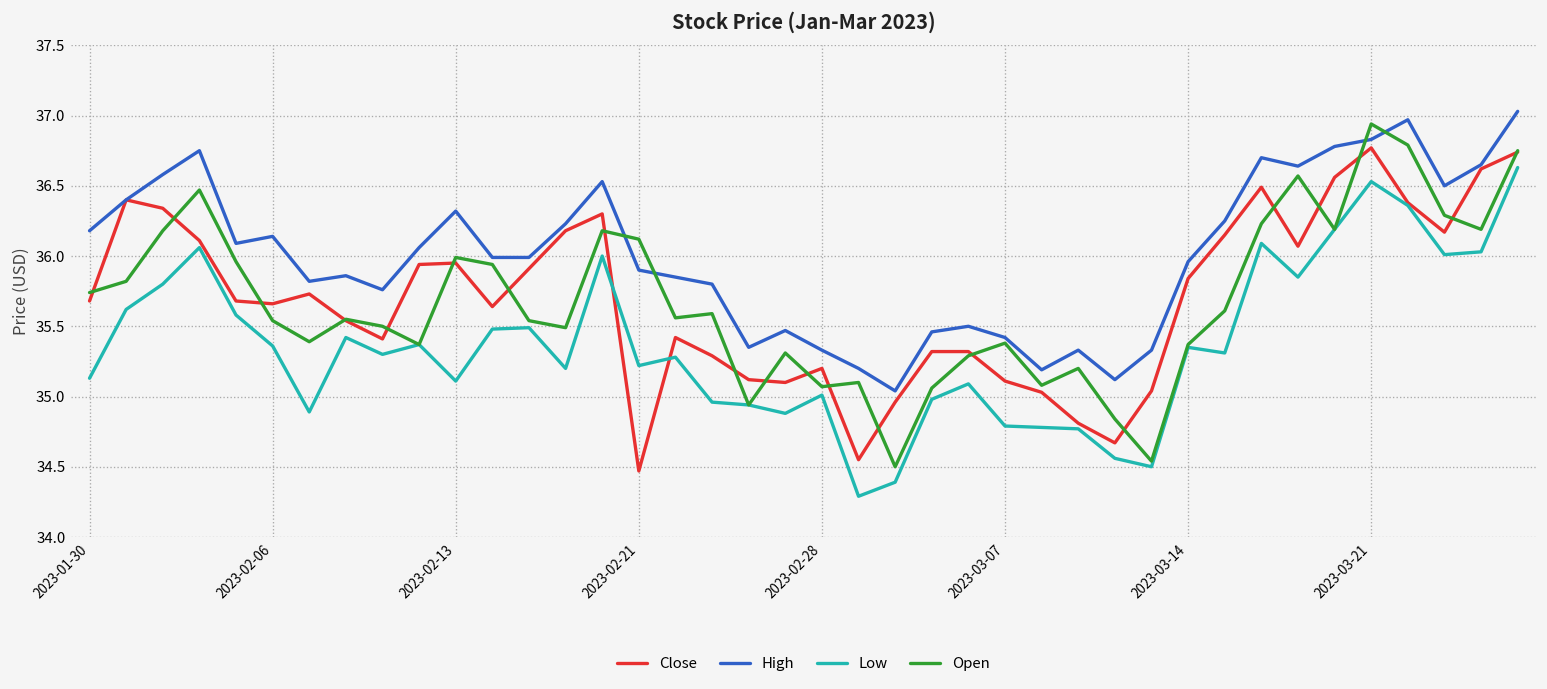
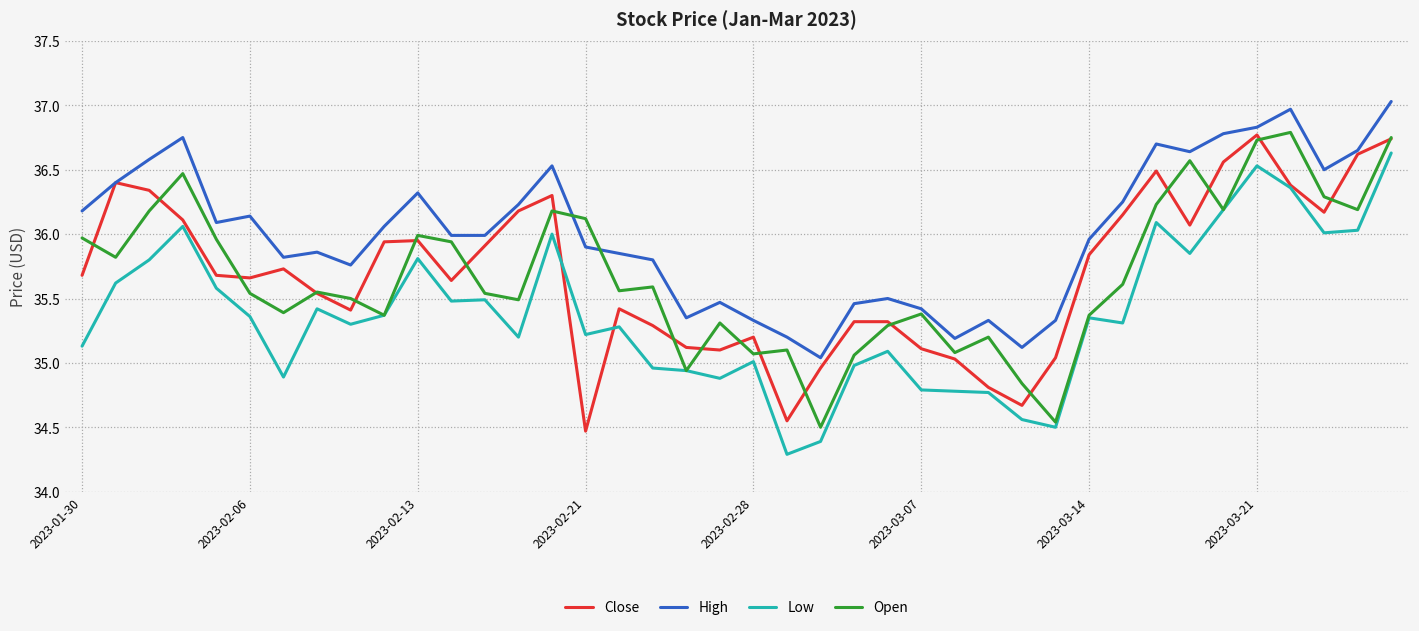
Open, 2023-01-30: 35.74 -> 35.97
Low, 2023-02-13: 35.11 -> 35.81
Open, 2023-03-21: 36.94 -> 36.73
